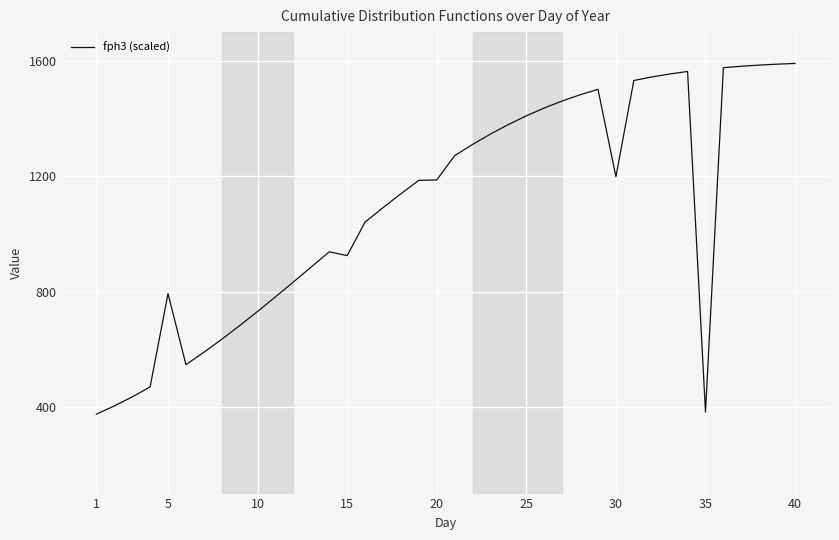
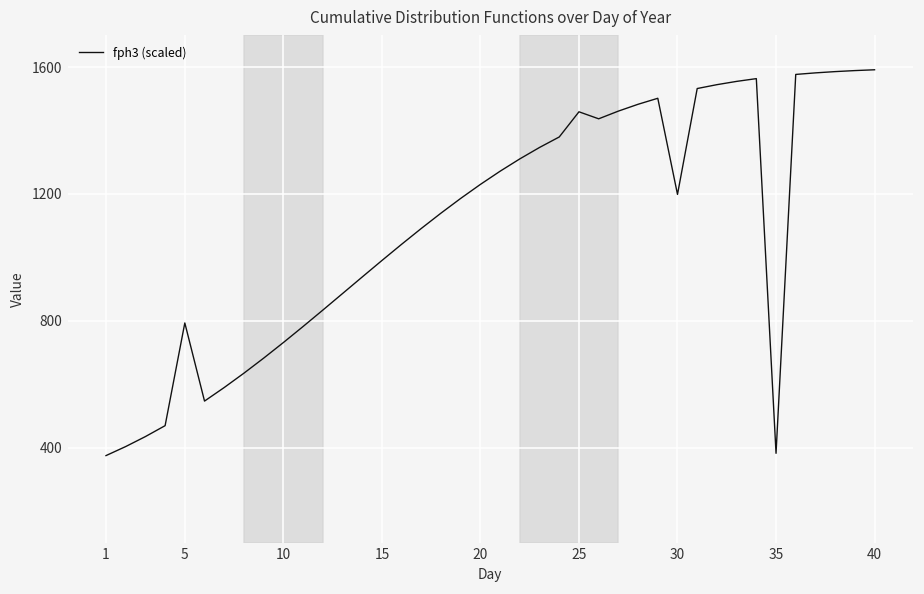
15: 930 -> 990
20: 1190 -> 1230
25: 1410 -> 1460
